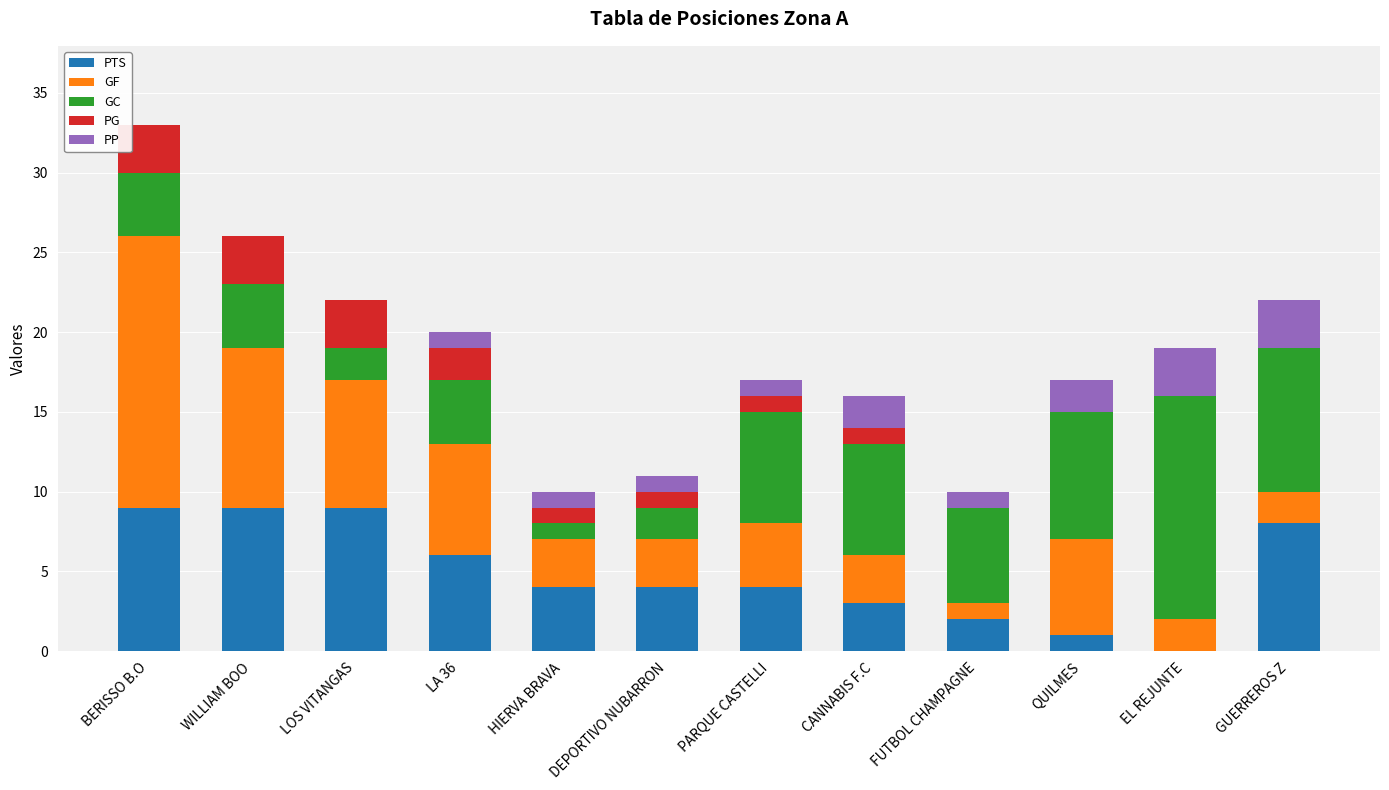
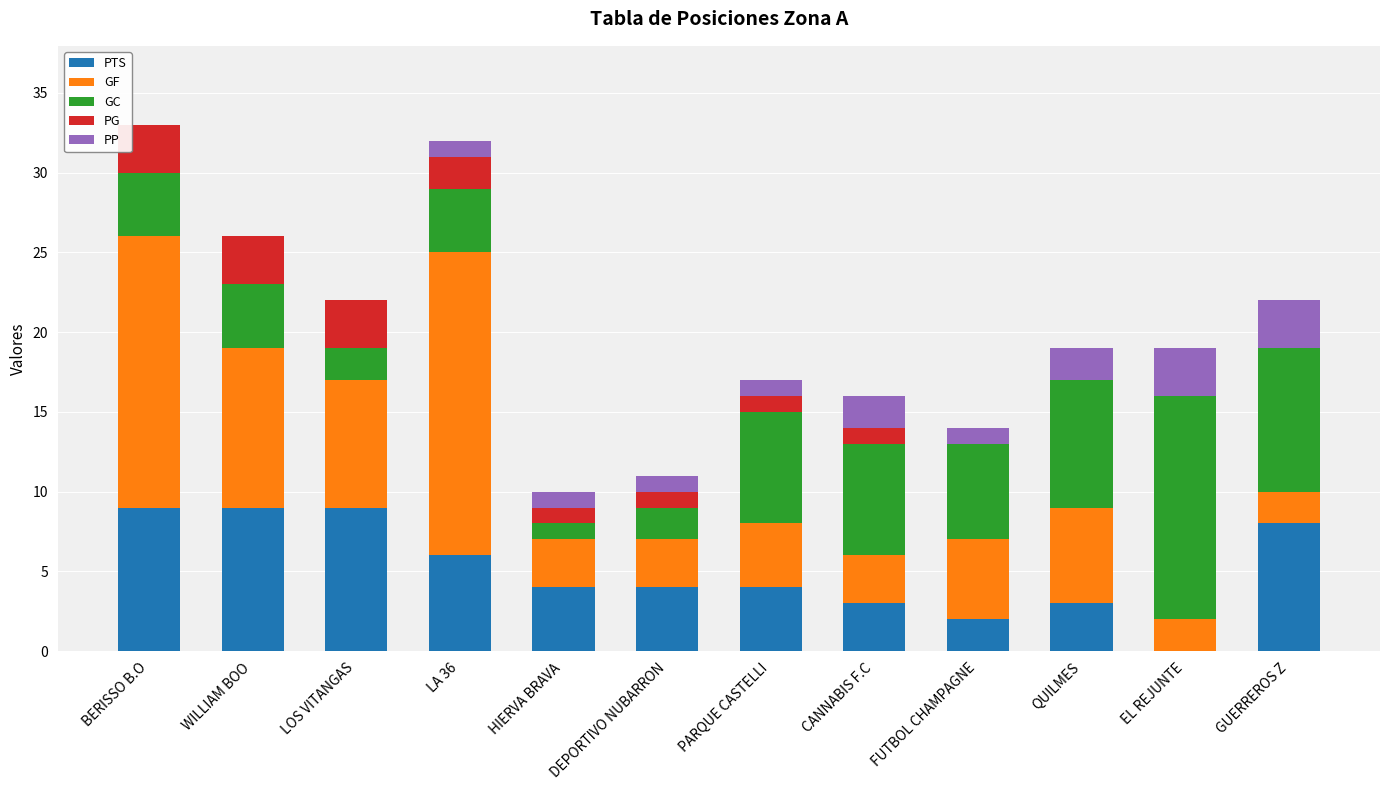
GF, LA 36: 7 -> 19
GF, FUTBOL CHAMPAGNE: 1 -> 5
PTS, QUILMES: 1 -> 3
